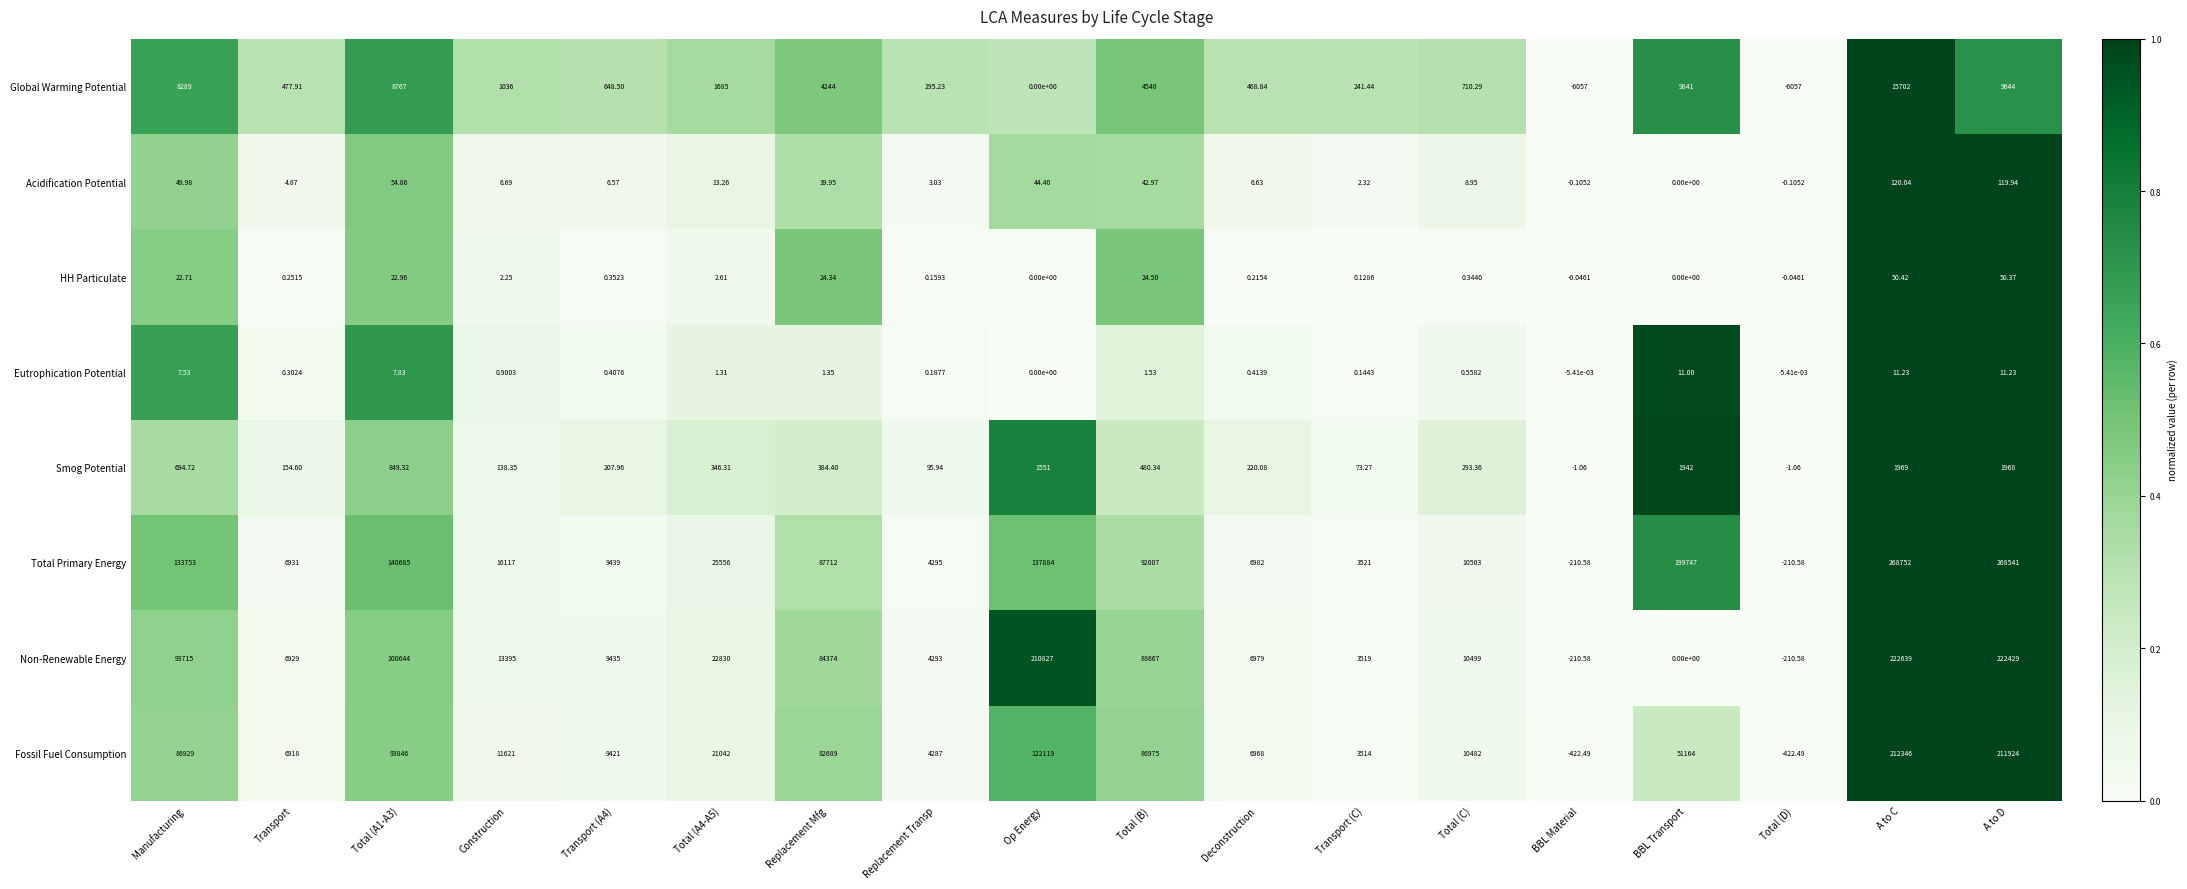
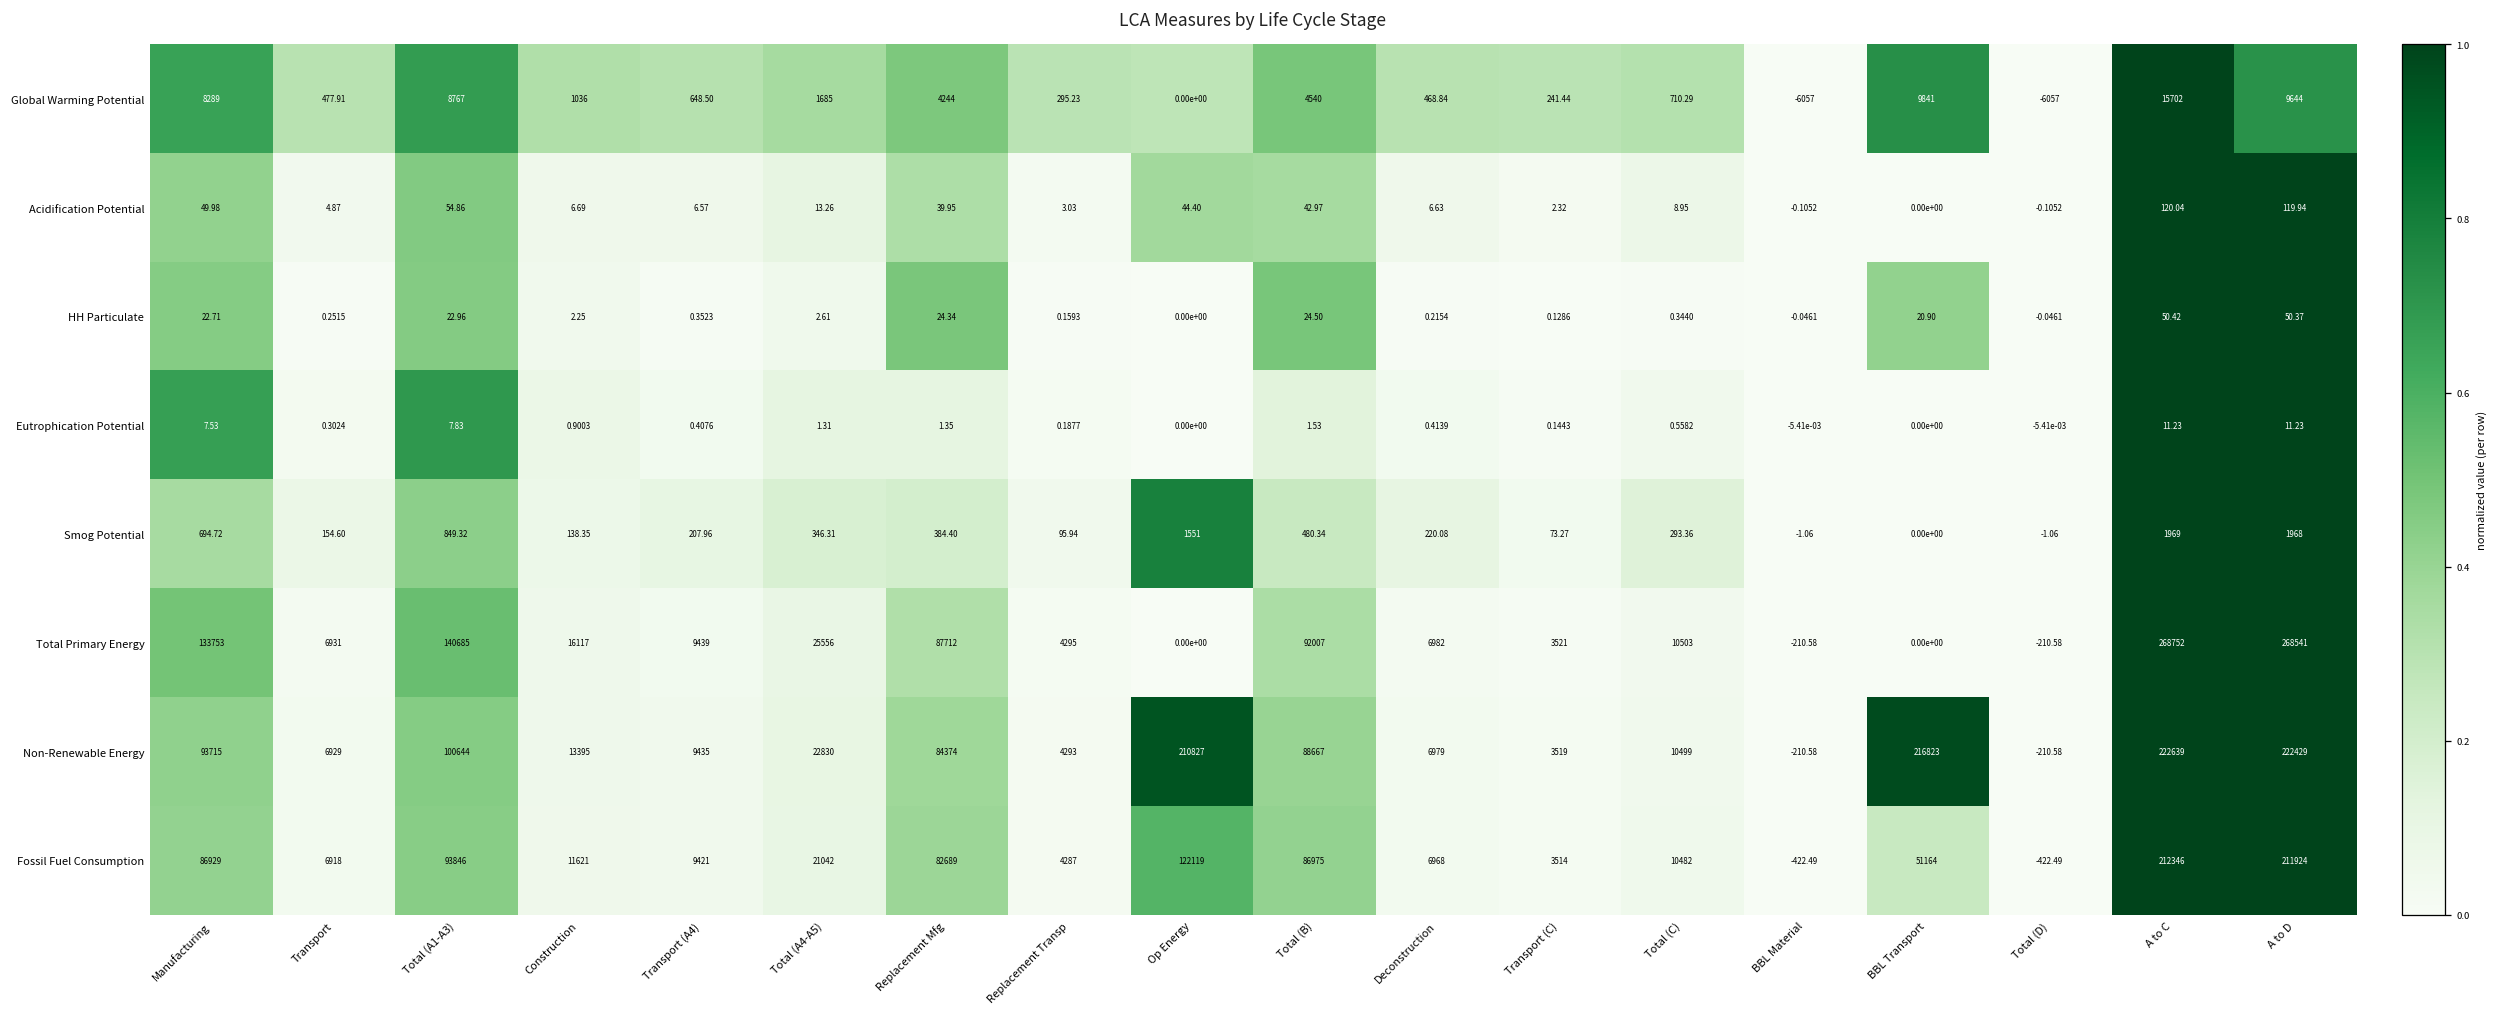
HH Particulate, BBL Transport: 0.00e+00 -> 20.90
Eutrophication Potential, BBL Transport: 11.00 -> 0.00e+00
Smog Potential, BBL Transport: 1942 -> 0.00e+00
Total Primary Energy, Op Energy: 137884 -> 0.00e+00
Total Primary Energy, BBL Transport: 199747 -> 0.00e+00
Non-Renewable Energy, BBL Transport: 0.00e+00 -> 216823
